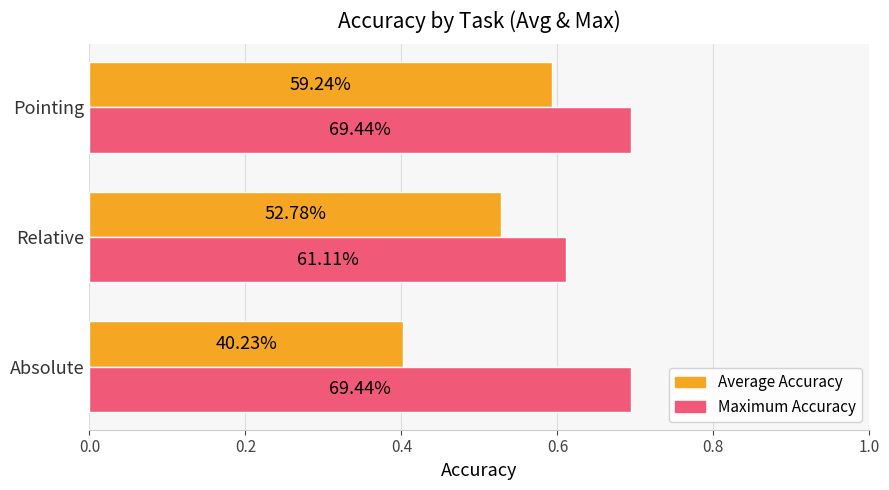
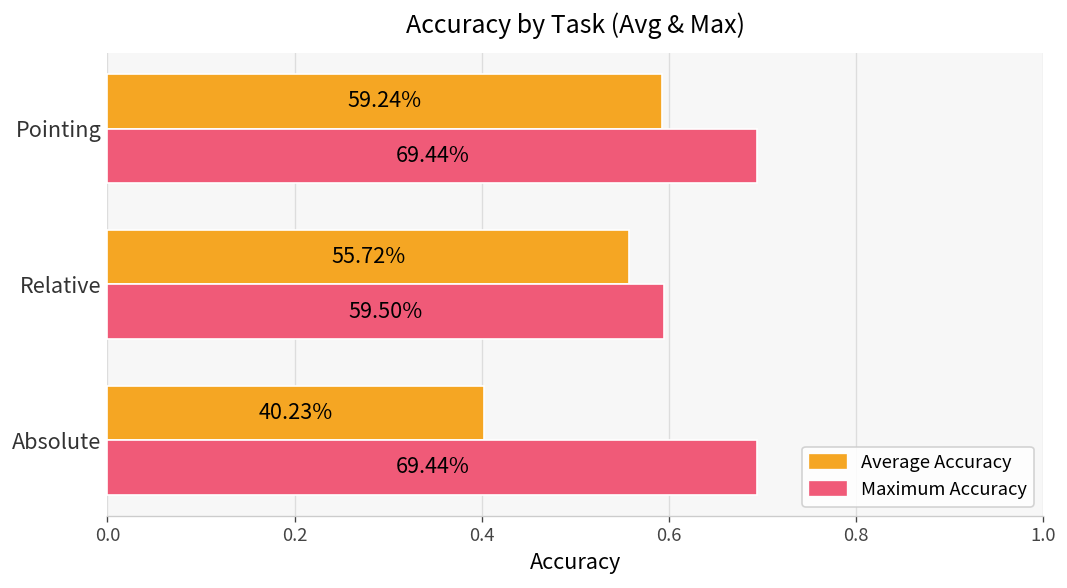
Average Accuracy, Relative: 52.78% -> 55.72%
Maximum Accuracy, Relative: 61.11% -> 59.50%
